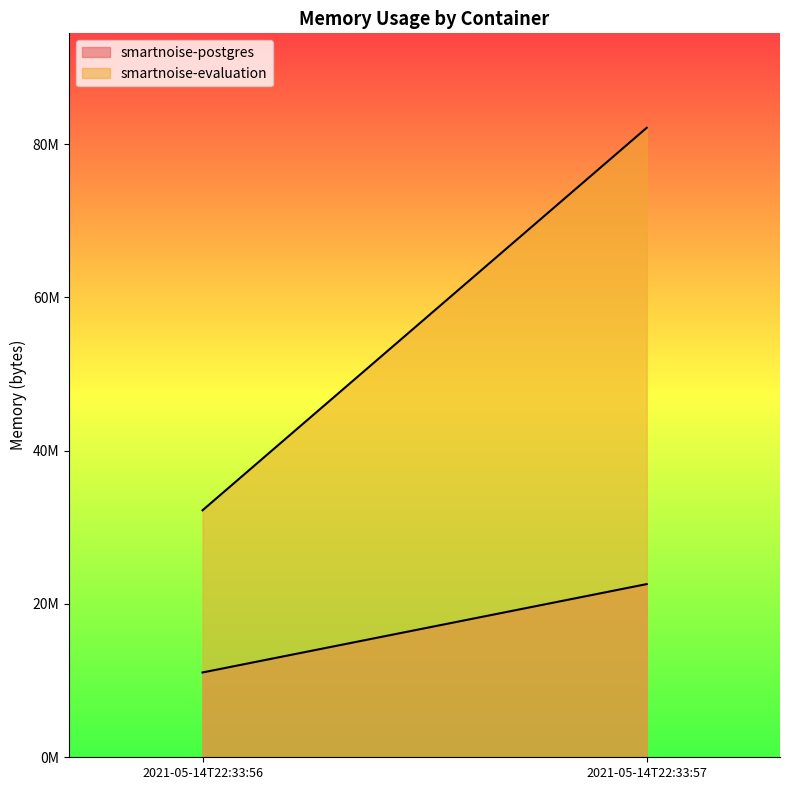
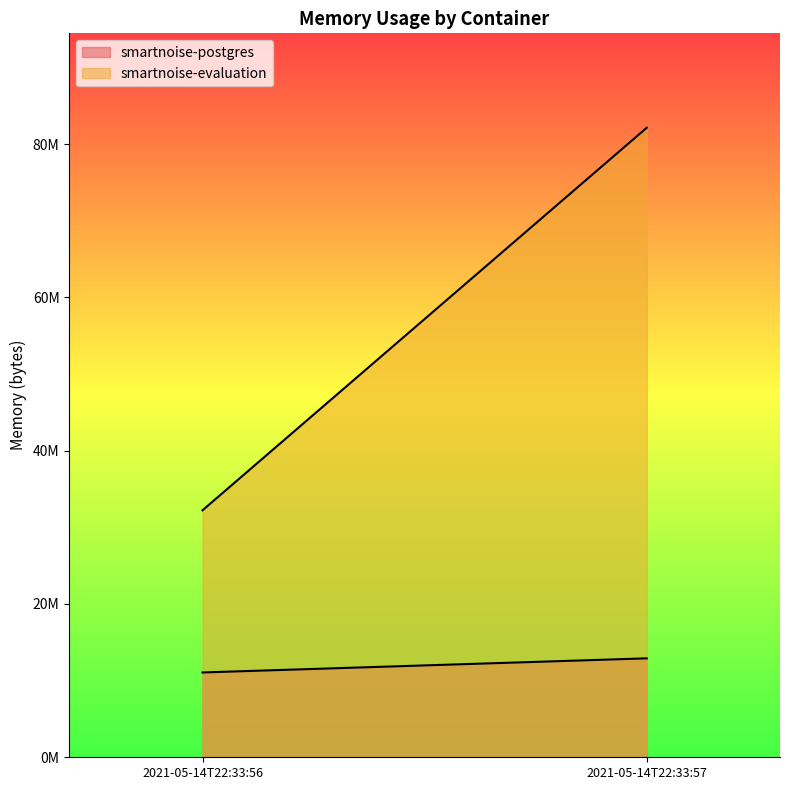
smartnoise-postgres, 2021-05-14T22:33:57: 23000000 -> 13000000
